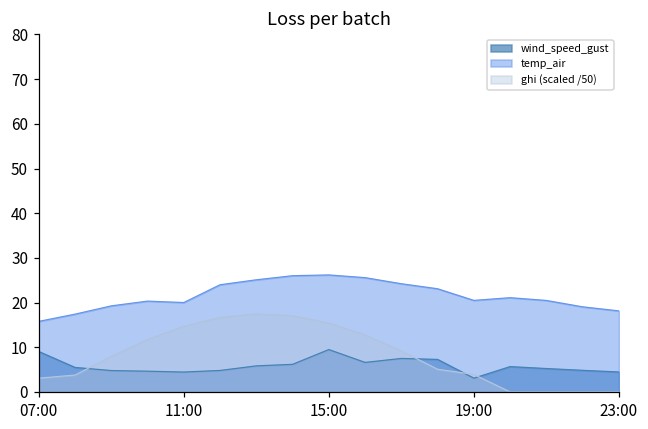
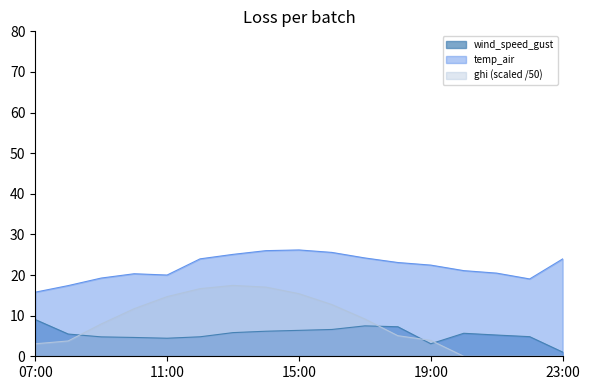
wind_speed_gust, 15:00: 9 -> 6
temp_air, 19:00: 20 -> 22
wind_speed_gust, 23:00: 4 -> 1
temp_air, 23:00: 18 -> 24
